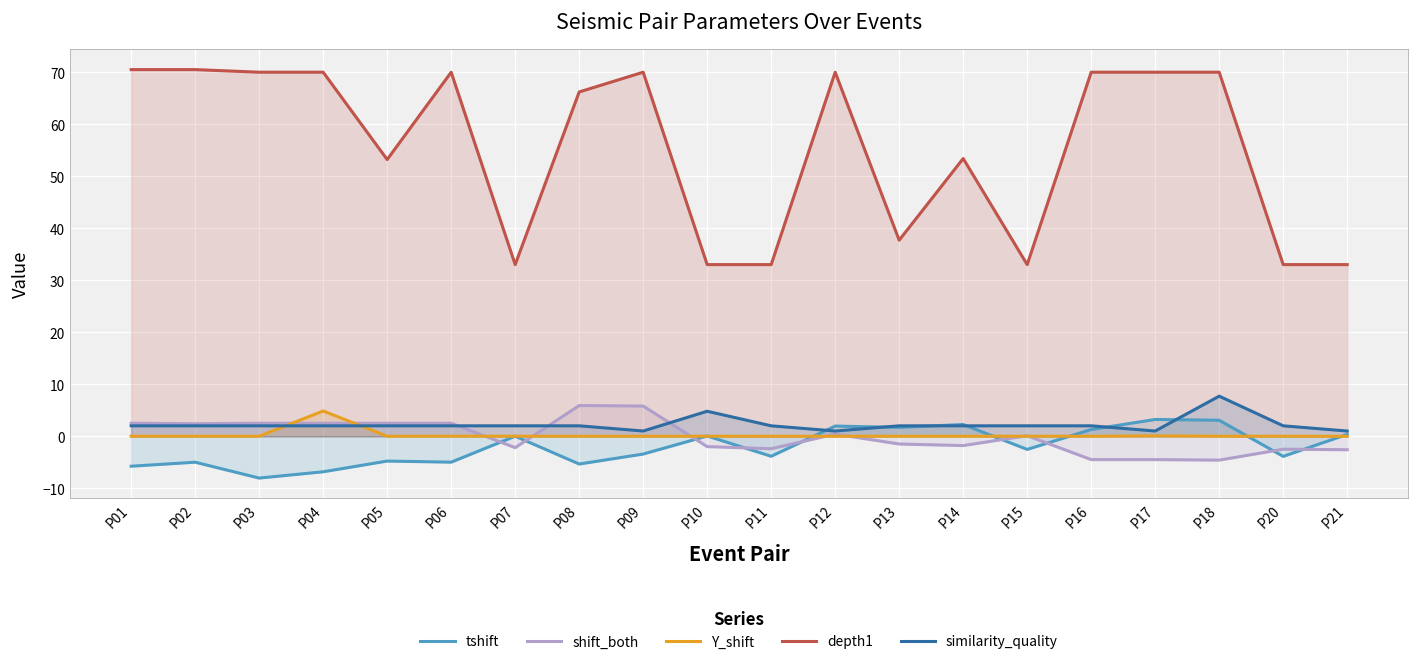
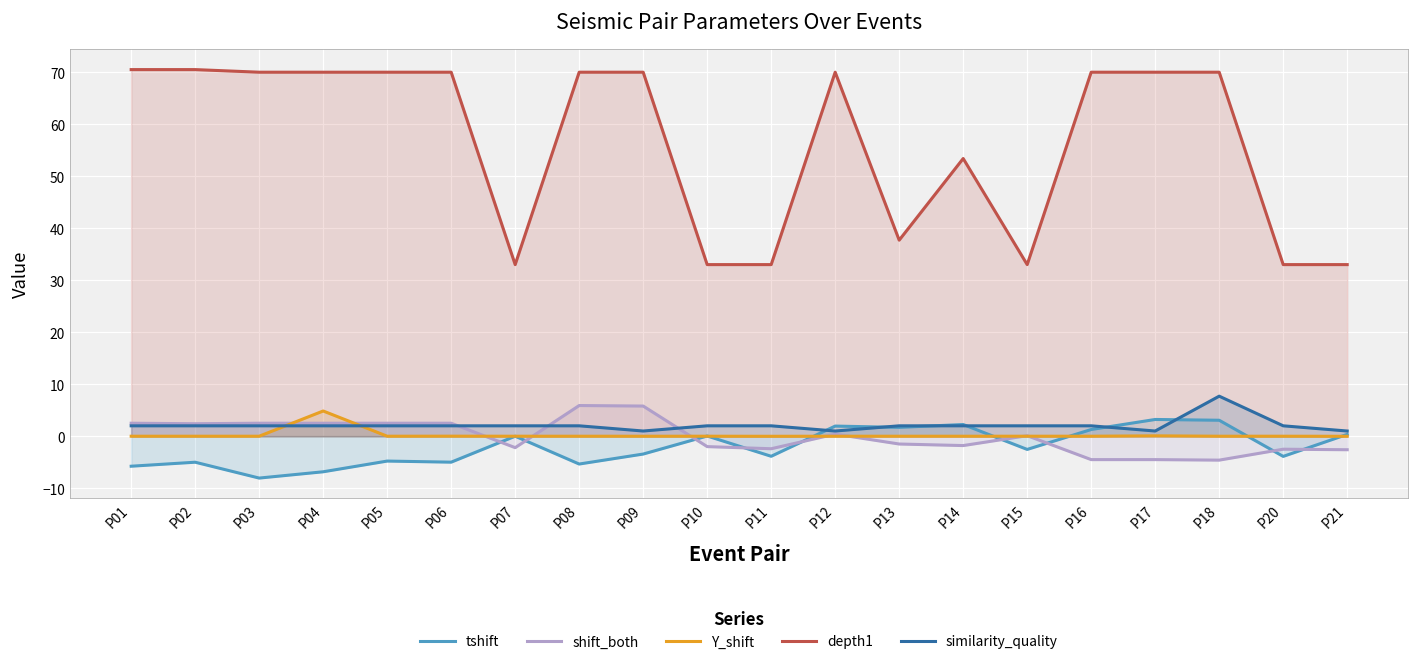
depth1, P05: 53 -> 70
depth1, P08: 66 -> 70
similarity_quality, P10: 5 -> 2
